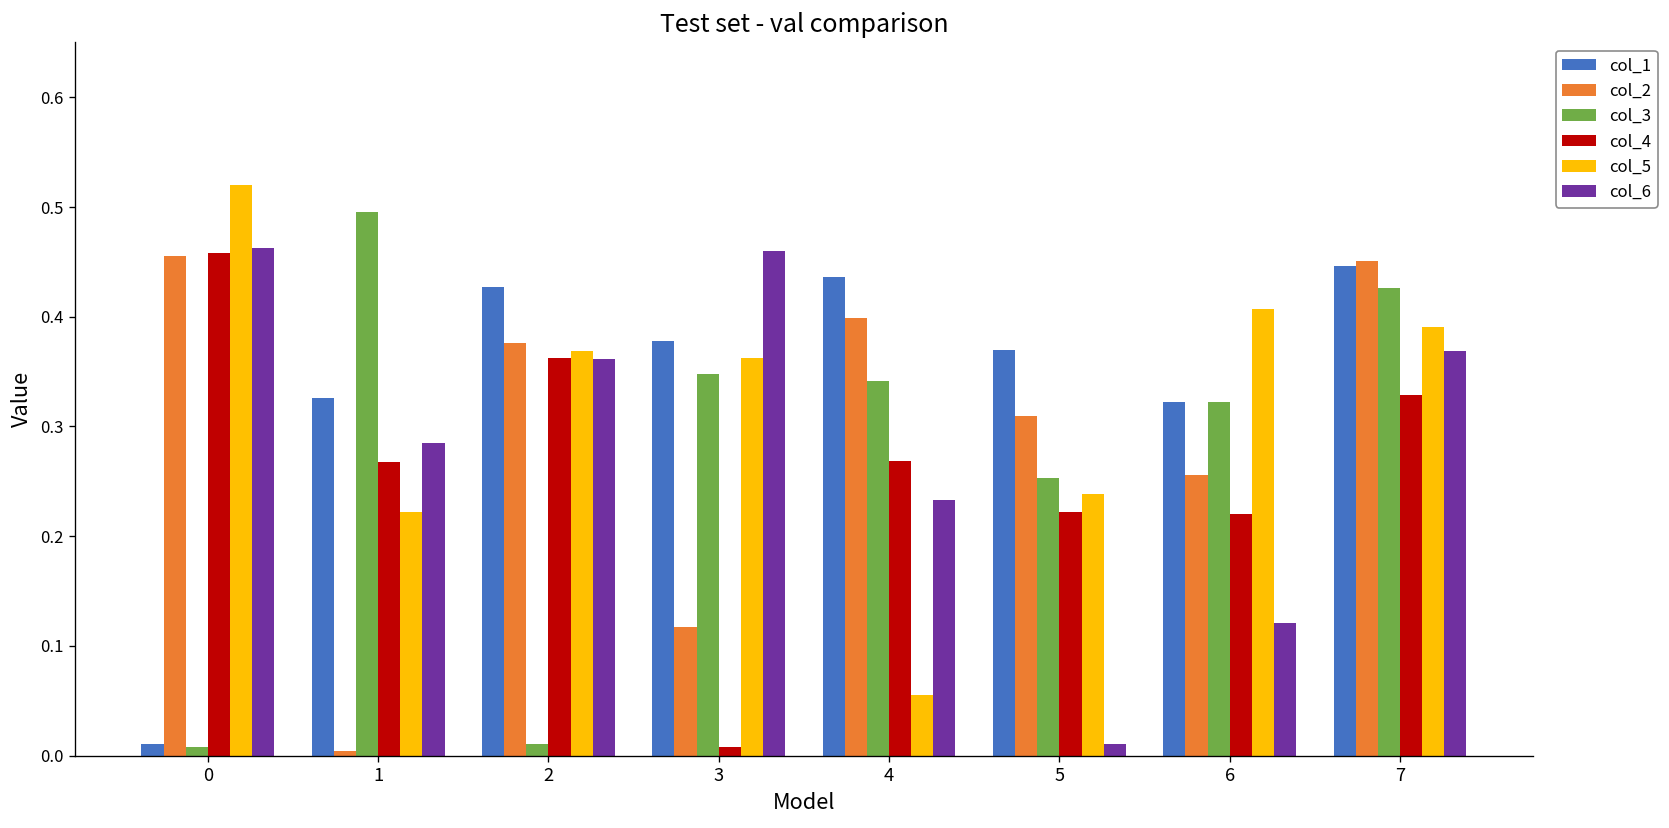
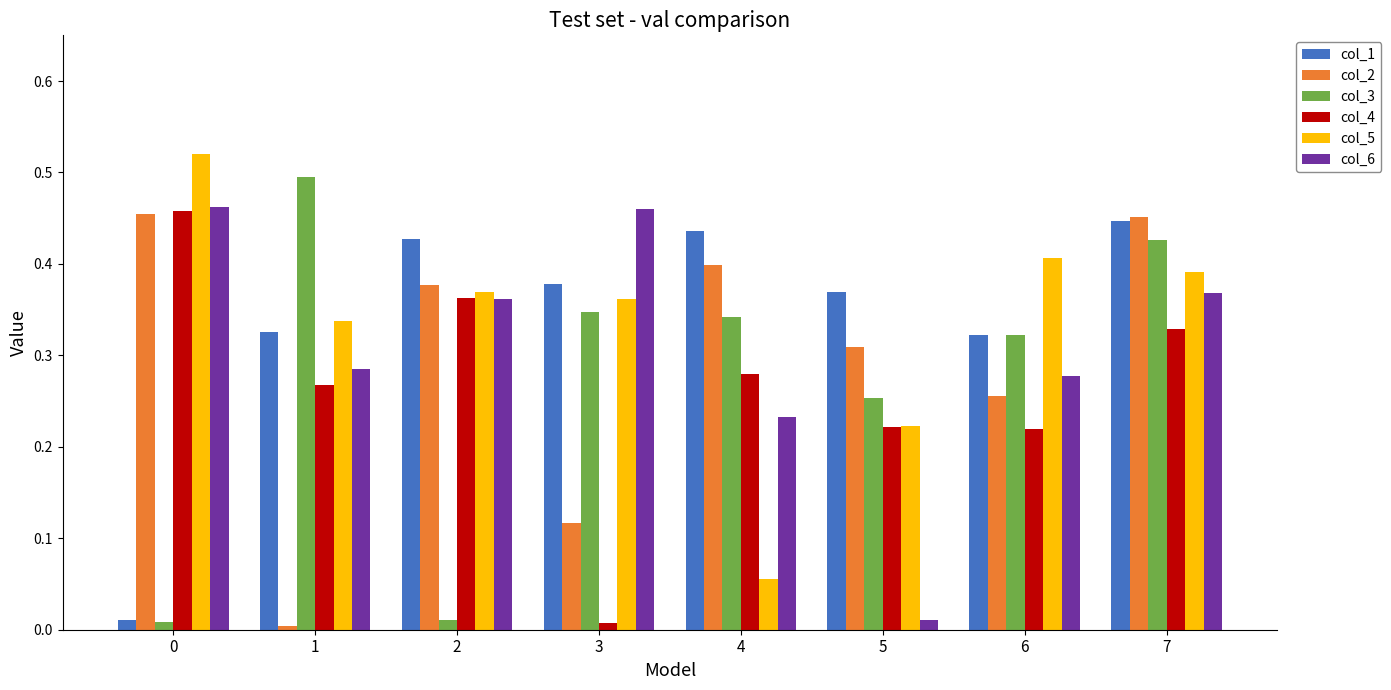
col_5, 1: 0.22 -> 0.34
col_4, 4: 0.27 -> 0.28
col_5, 5: 0.24 -> 0.22
col_6, 6: 0.12 -> 0.28
